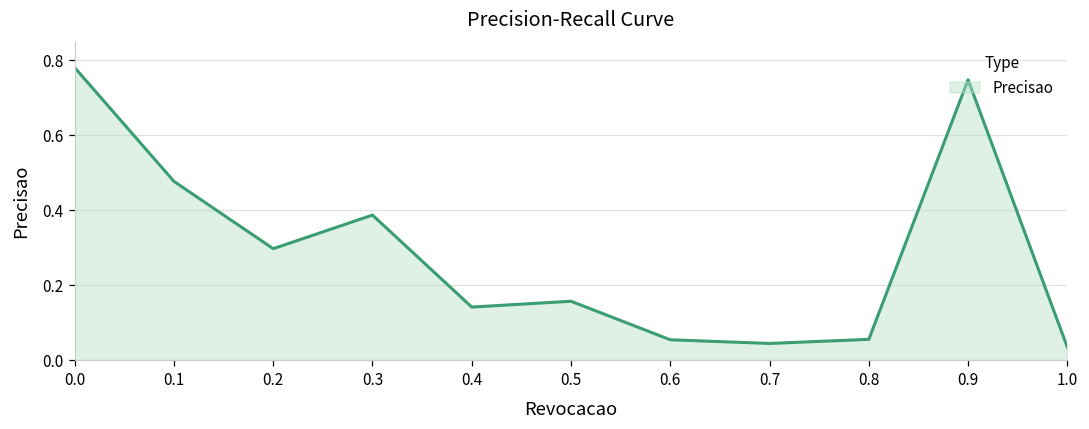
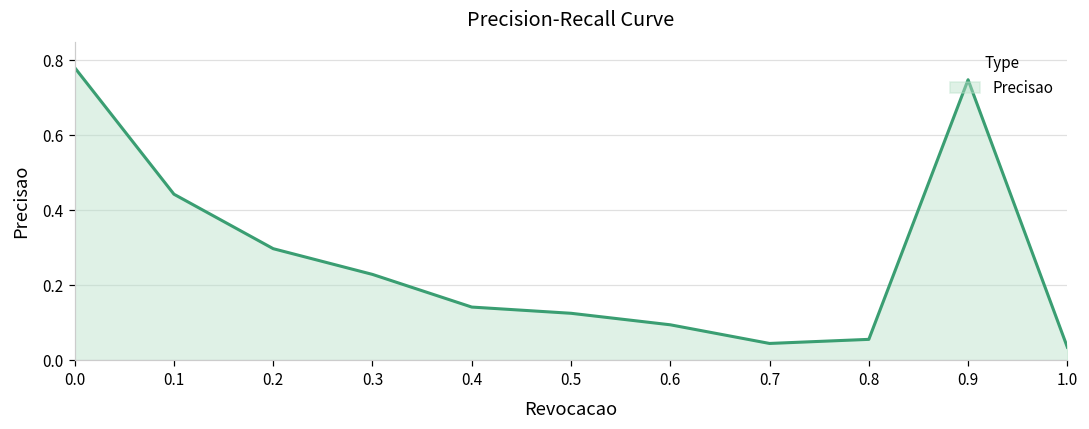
0.1: 0.48 -> 0.44
0.3: 0.39 -> 0.23
0.5: 0.16 -> 0.13
0.6: 0.05 -> 0.09
